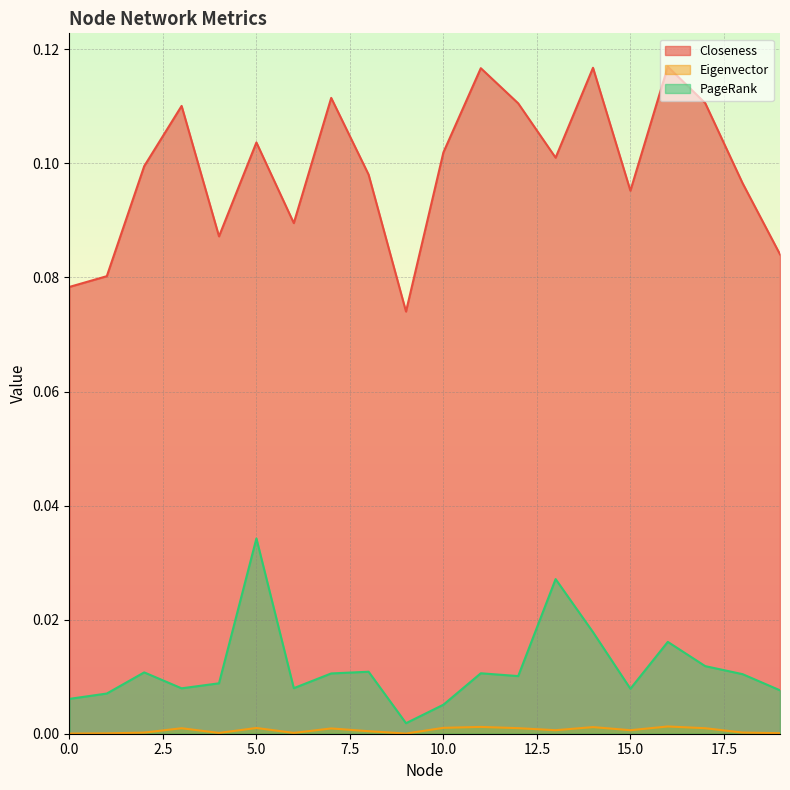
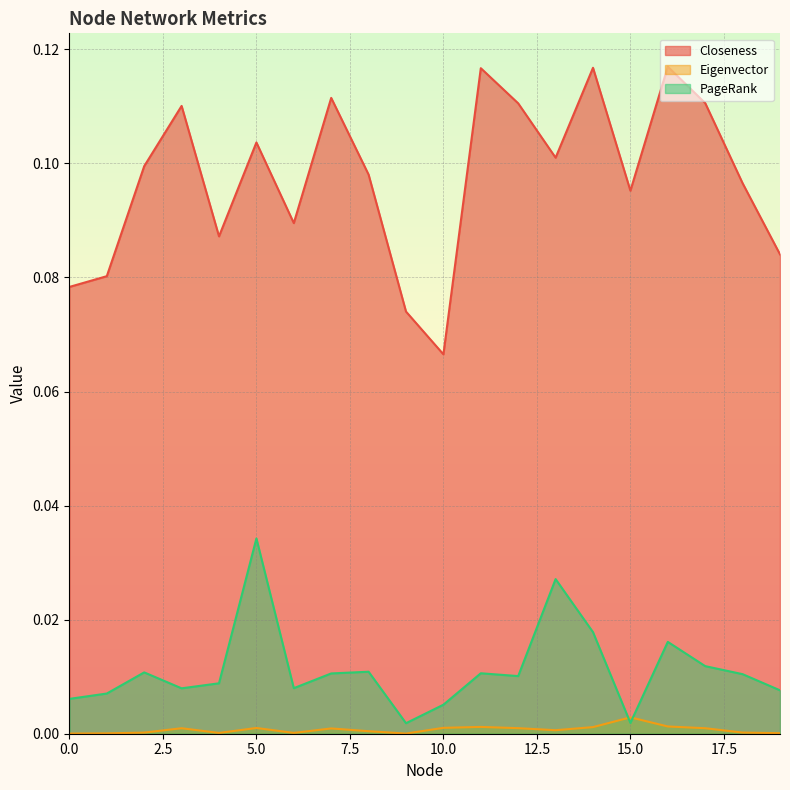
Closeness, 10.0: 0.102 -> 0.067
Eigenvector, 15.0: 0.001 -> 0.003
PageRank, 15.0: 0.008 -> 0.002
